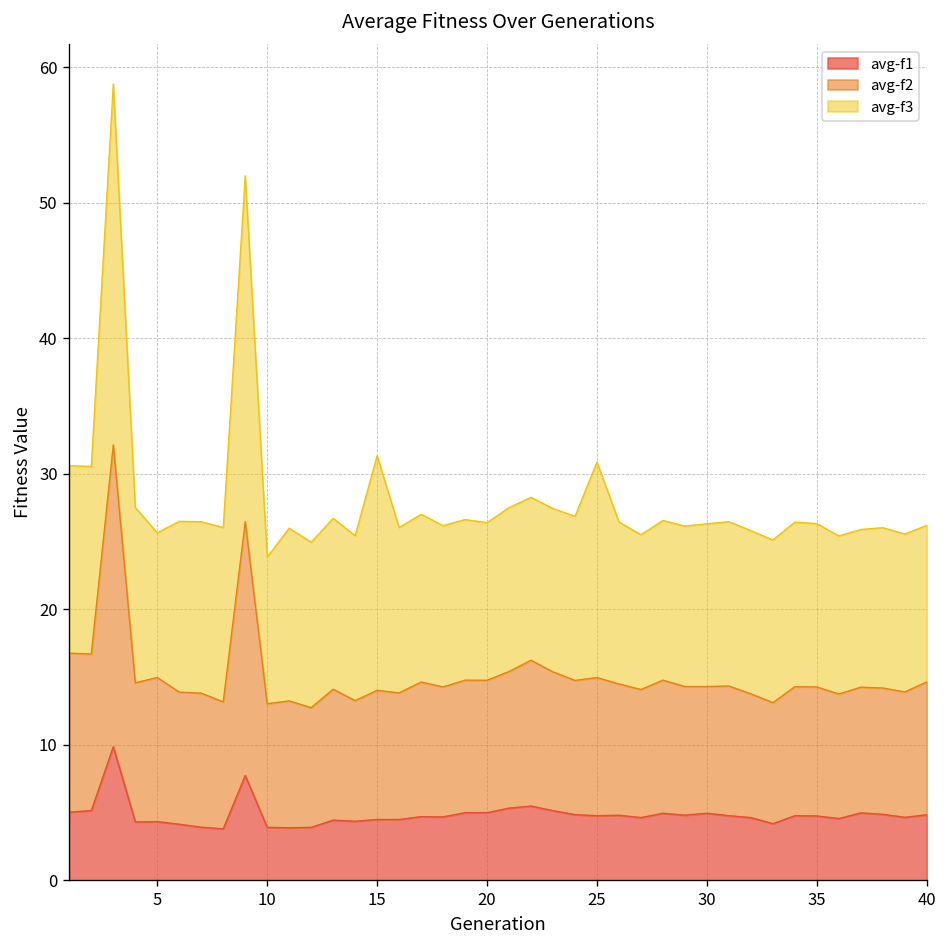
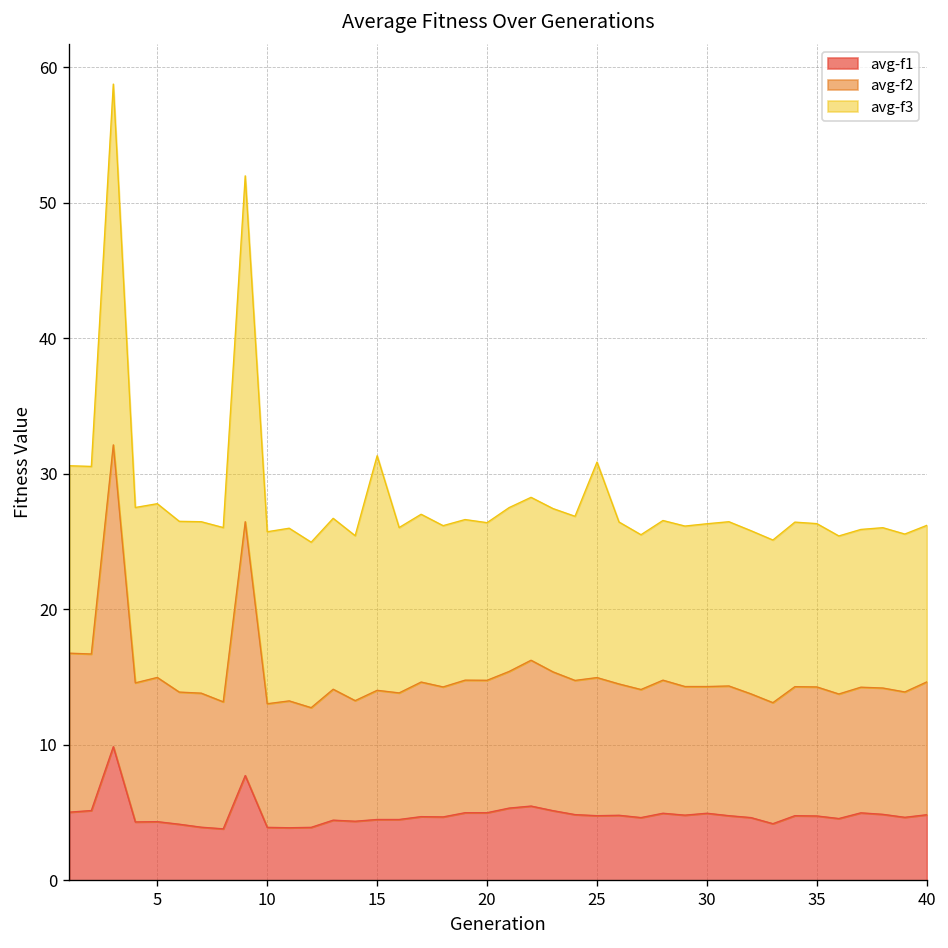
avg-f3, 5: 10.7 -> 12.8
avg-f3, 10: 10.8 -> 12.7
